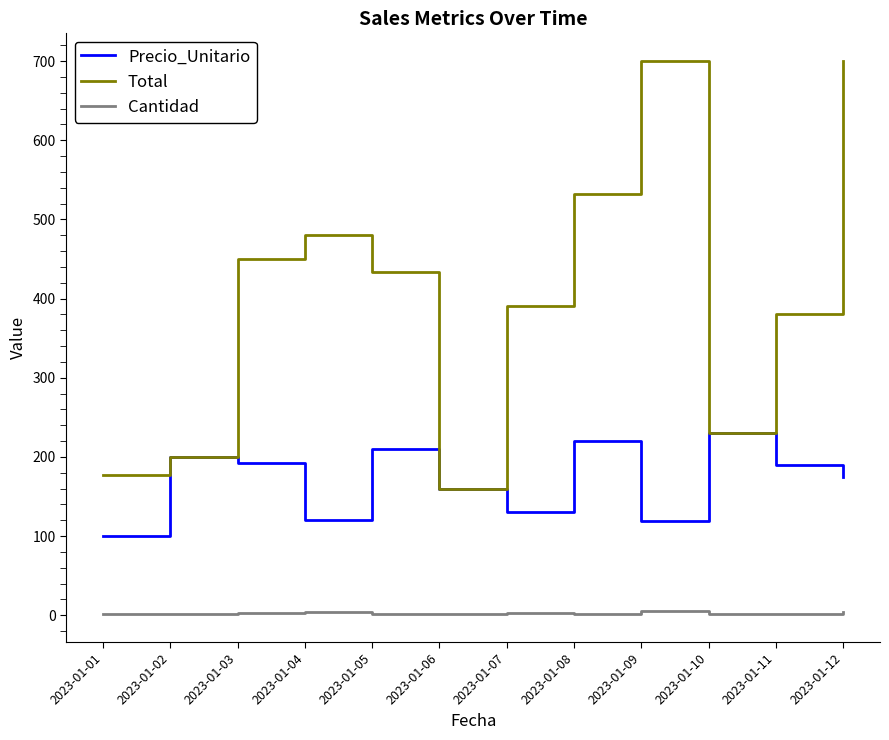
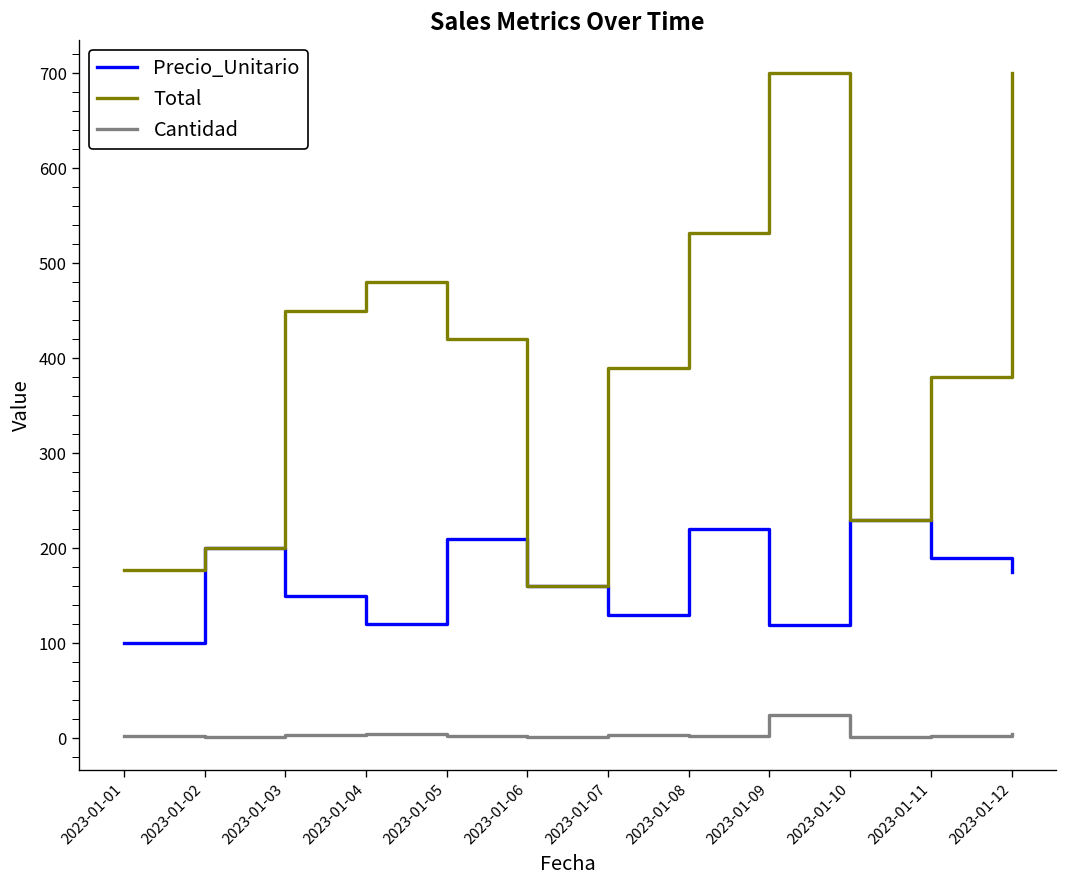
Precio_Unitario, 2023-01-03: 190 -> 150
Total, 2023-01-05: 430 -> 420
Cantidad, 2023-01-09: 10 -> 20
